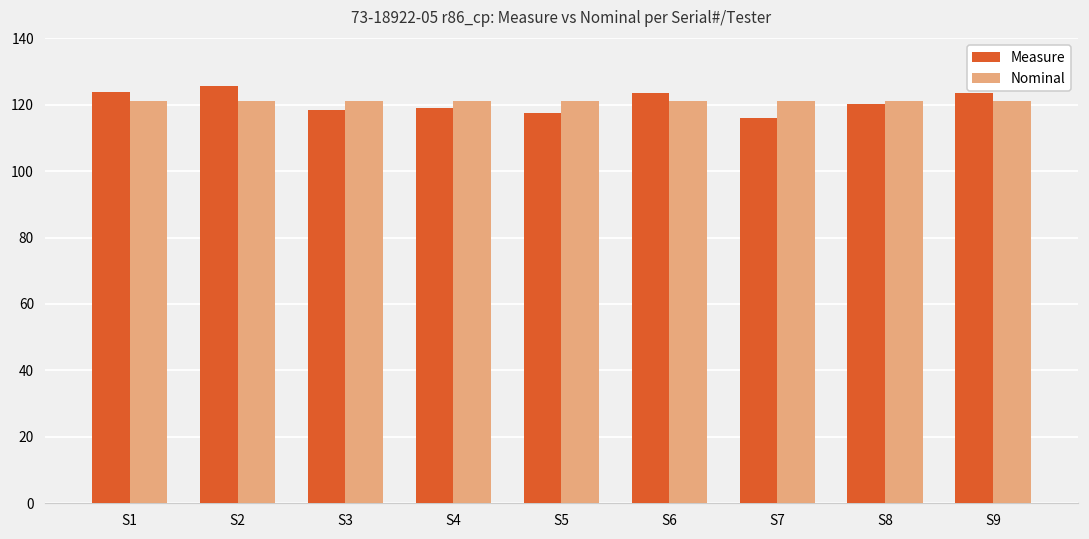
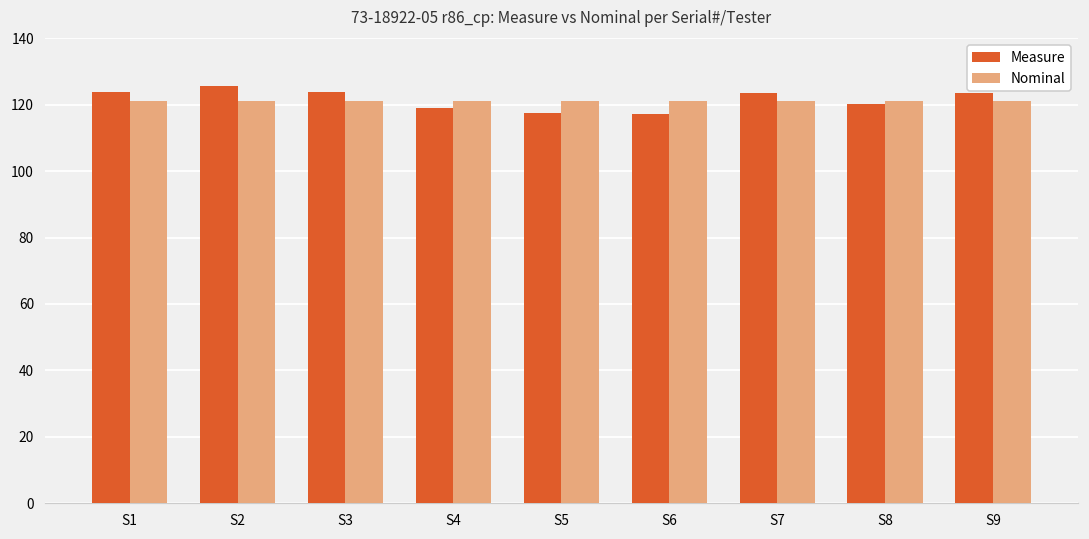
Measure, S3: 119 -> 124
Measure, S6: 124 -> 117
Measure, S7: 116 -> 124
